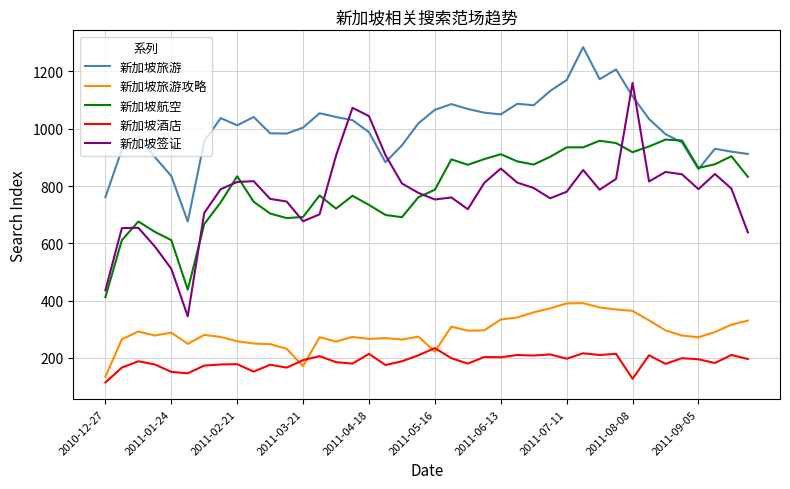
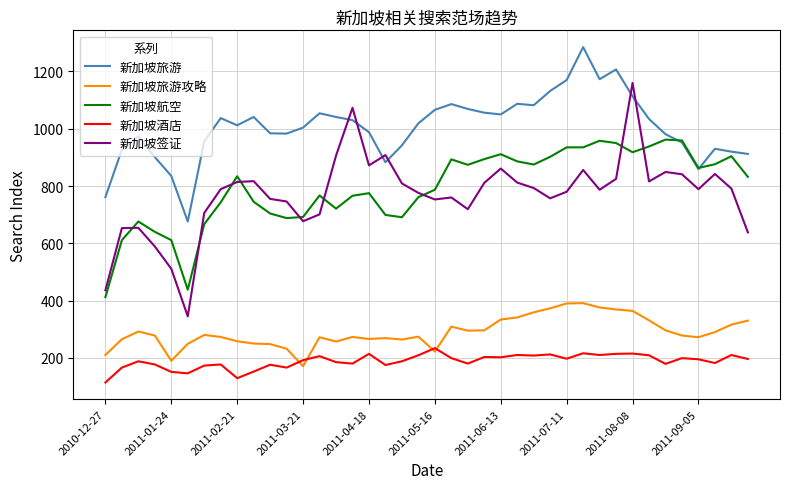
新加坡旅游攻略, 2010-12-27: 130 -> 210
新加坡旅游攻略, 2011-01-24: 290 -> 190
新加坡酒店, 2011-02-21: 180 -> 130
新加坡航空, 2011-04-18: 730 -> 780
新加坡签证, 2011-04-18: 1040 -> 870
新加坡酒店, 2011-08-08: 130 -> 220
